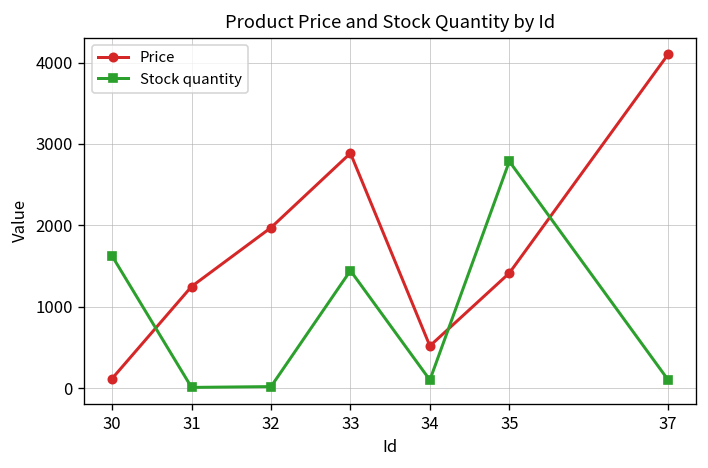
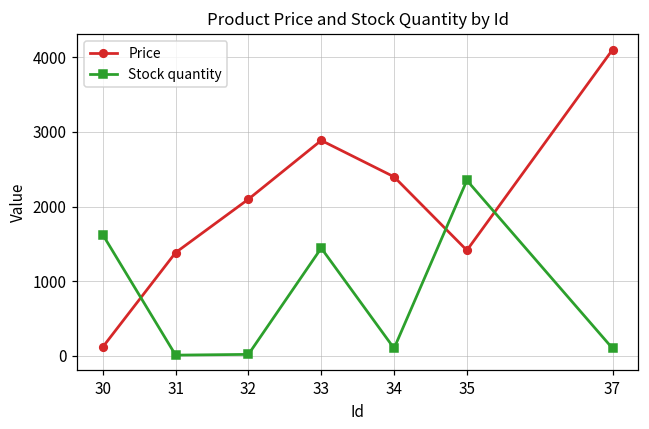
Price, 31: 1300 -> 1400
Price, 32: 2000 -> 2100
Price, 34: 500 -> 2400
Stock quantity, 35: 2800 -> 2400
